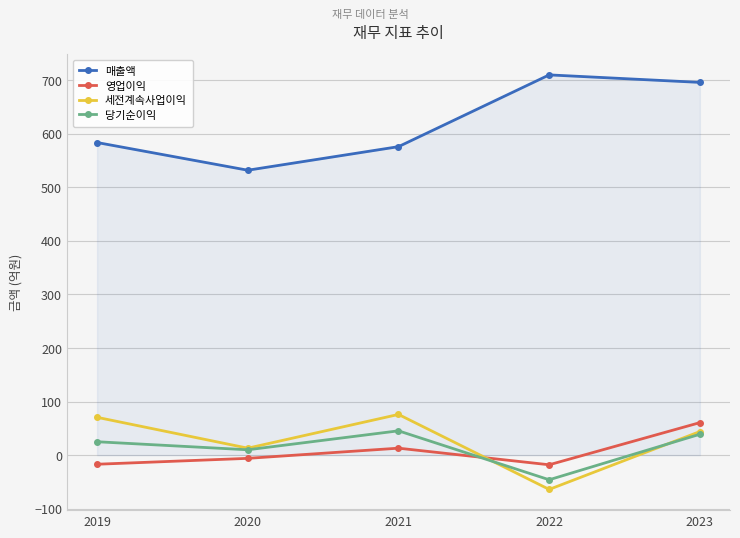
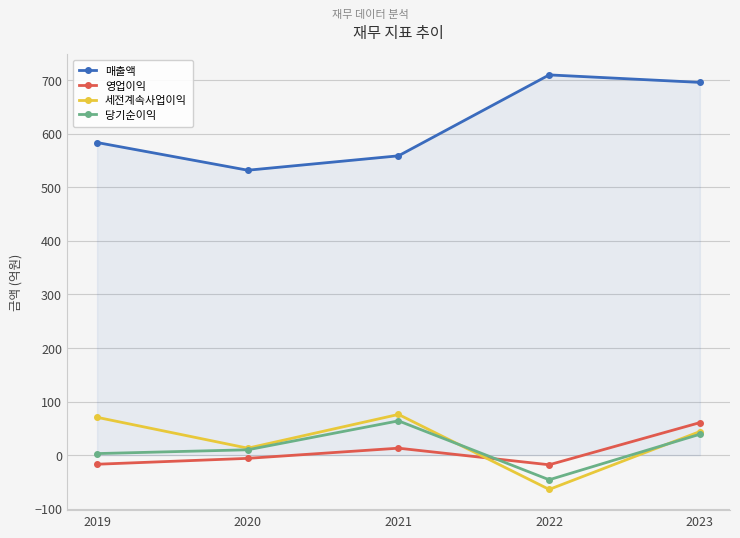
당기순이익, 2019: 30 -> 0
매출액, 2021: 580 -> 560
당기순이익, 2021: 50 -> 60
